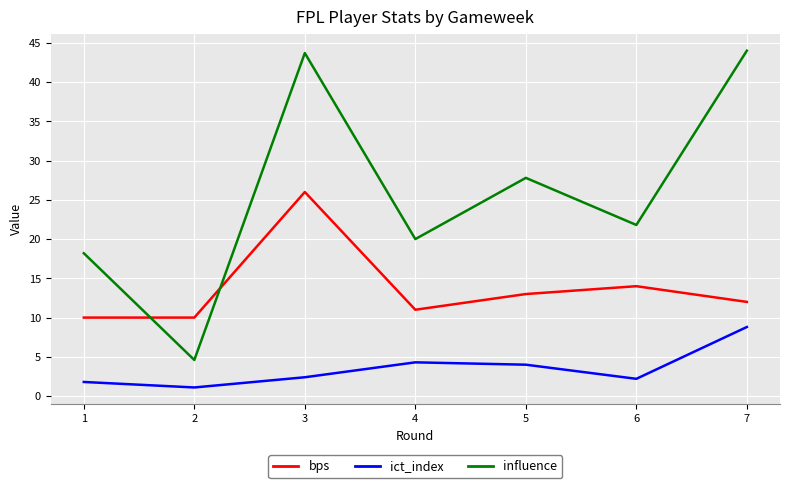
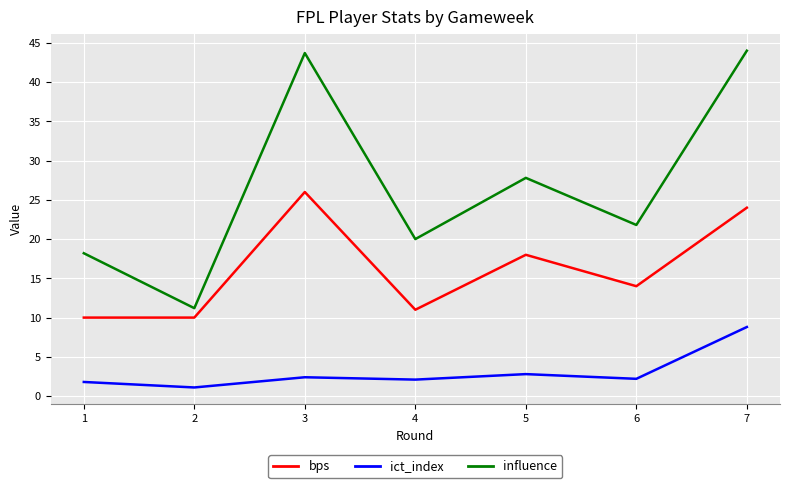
influence, 2: 5 -> 11
ict_index, 4: 4 -> 2
bps, 5: 13 -> 18
ict_index, 5: 4 -> 3
bps, 7: 12 -> 24
